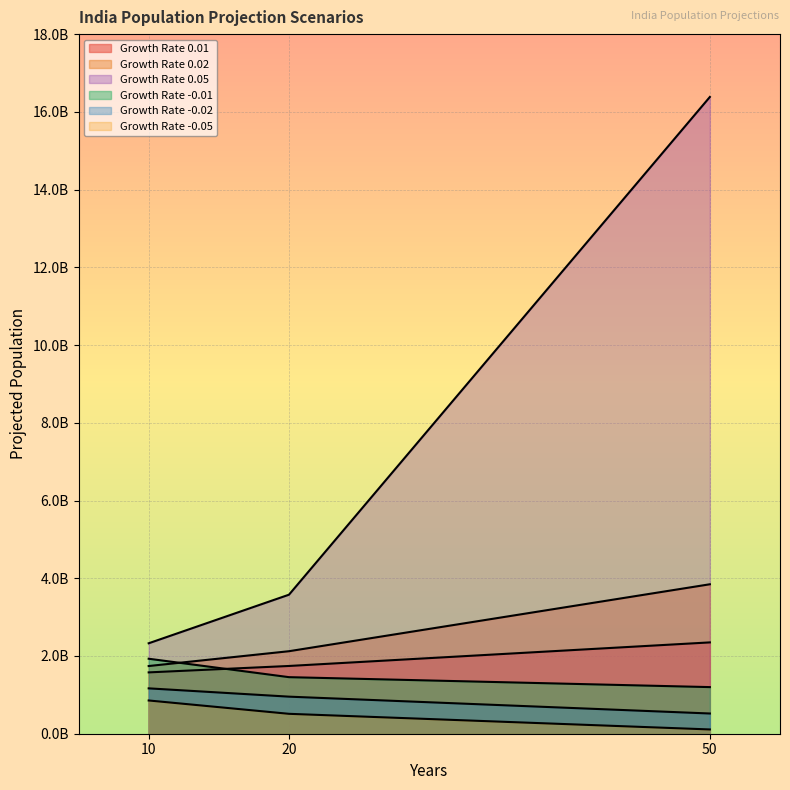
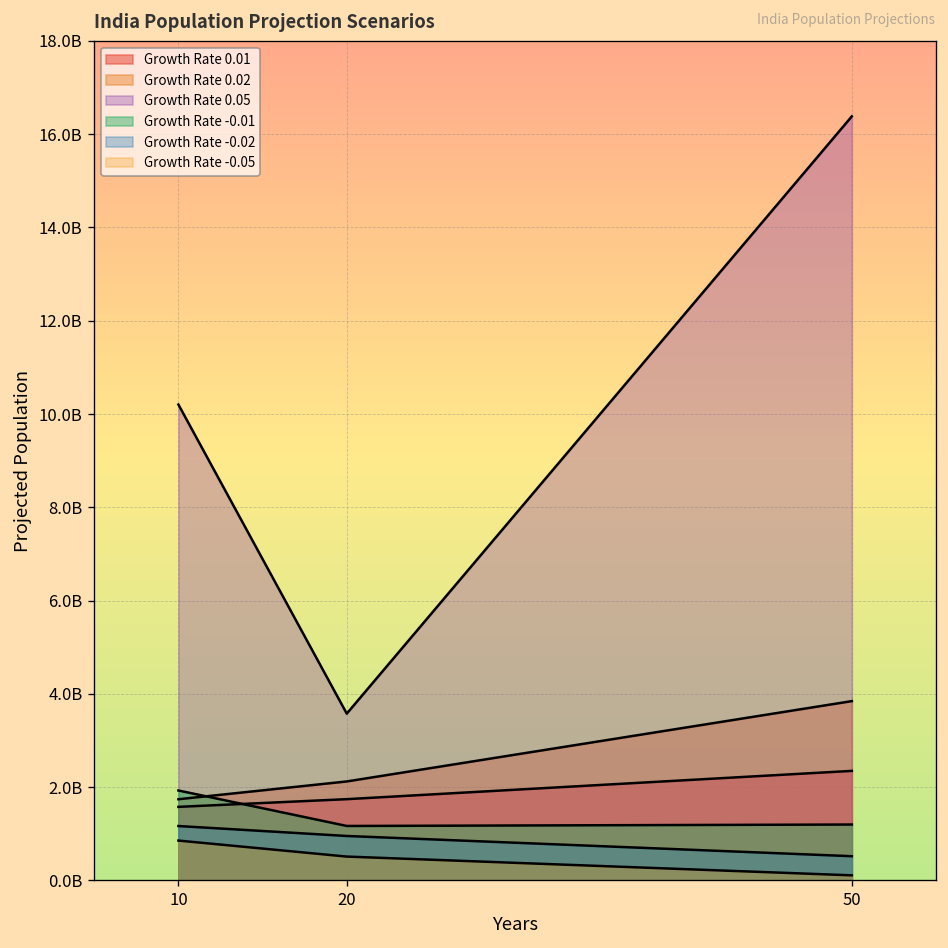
Growth Rate 0.05, 10: 2300000000 -> 10200000000
Growth Rate -0.01, 20: 1500000000 -> 1200000000
